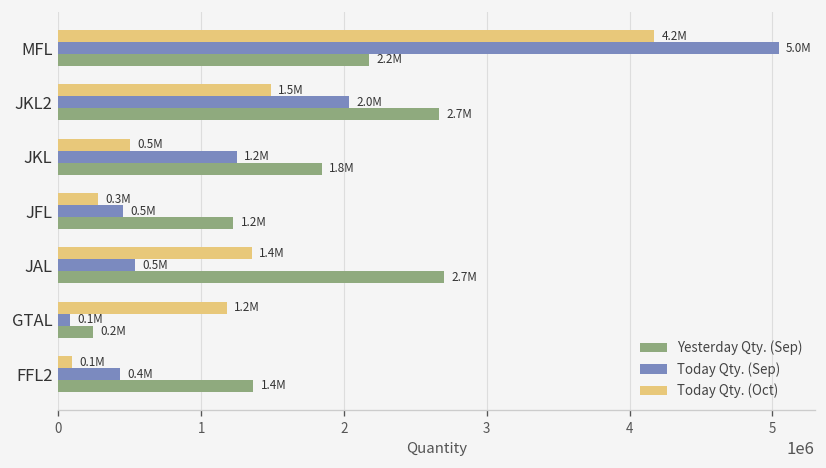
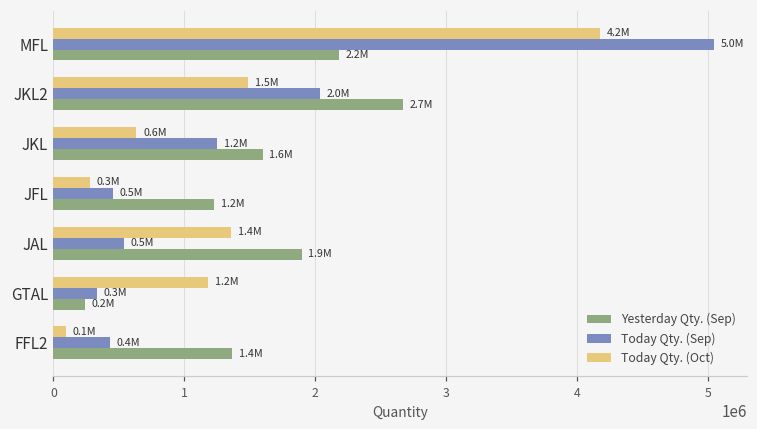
Today Qty. (Oct), JKL: 0.5M -> 0.6M
Yesterday Qty. (Sep), JKL: 1.8M -> 1.6M
Yesterday Qty. (Sep), JAL: 2.7M -> 1.9M
Today Qty. (Sep), GTAL: 0.1M -> 0.3M
